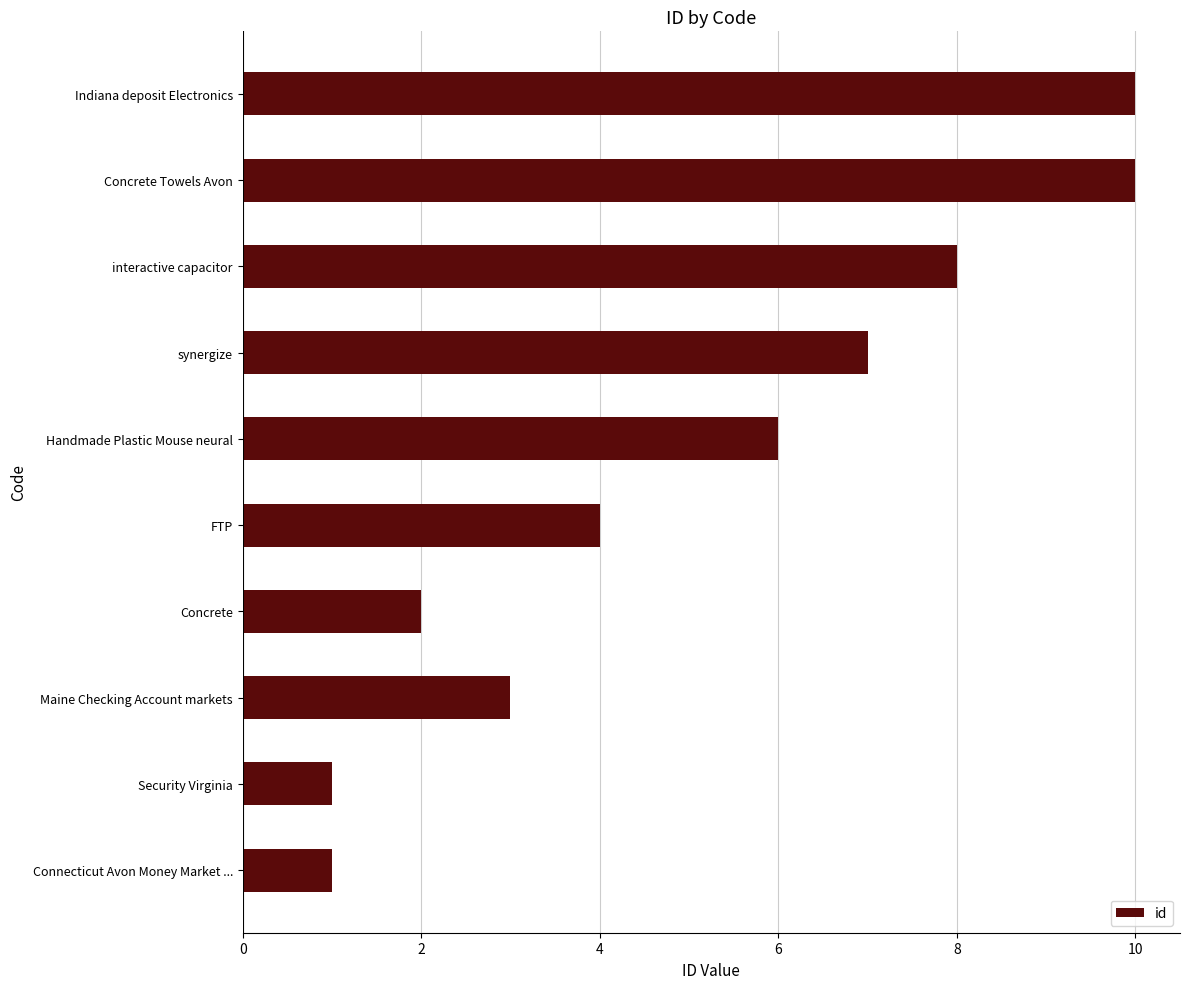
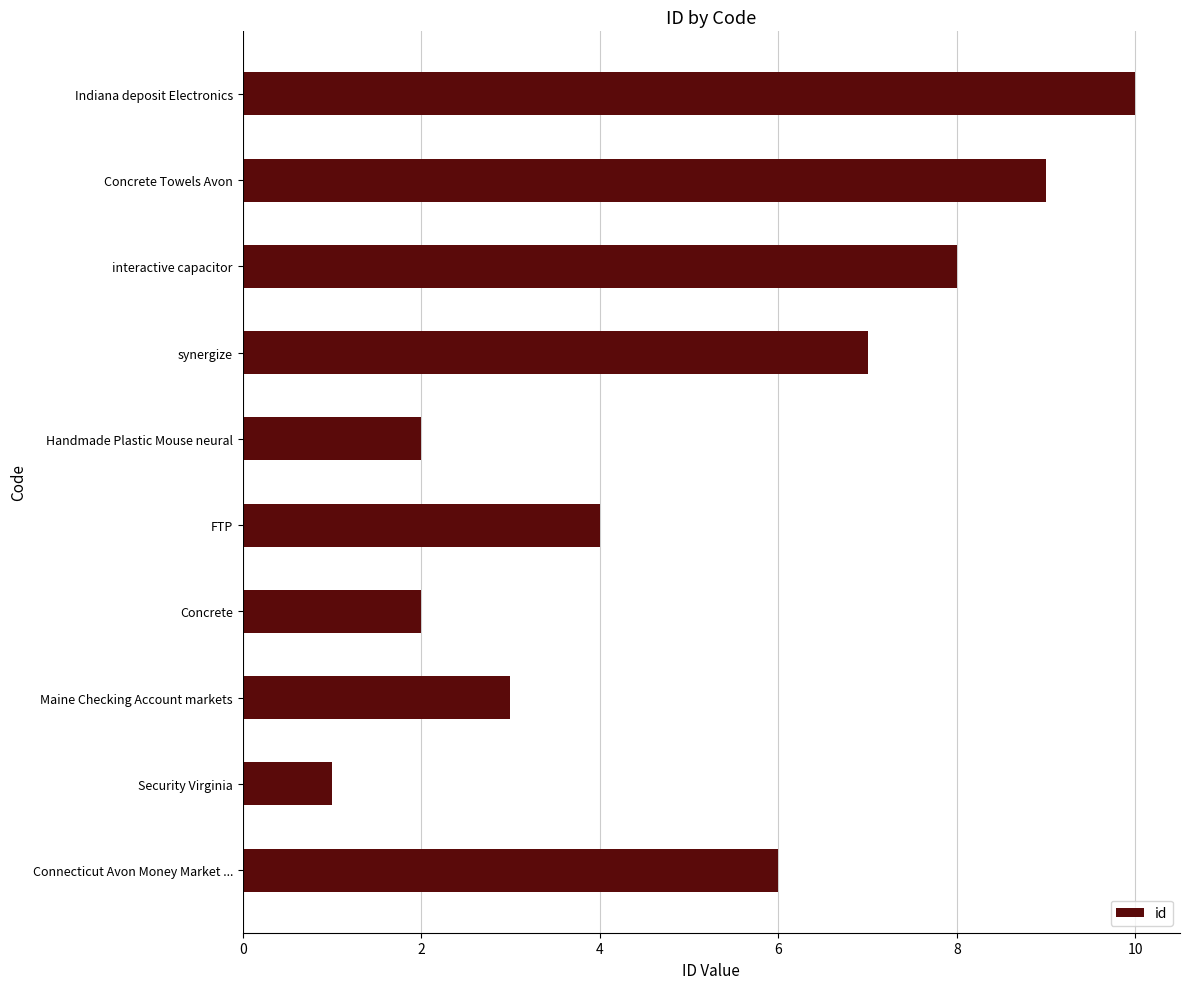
Concrete Towels Avon: 10 -> 9
Handmade Plastic Mouse neural: 6 -> 2
Connecticut Avon Money Market ...: 1 -> 6
